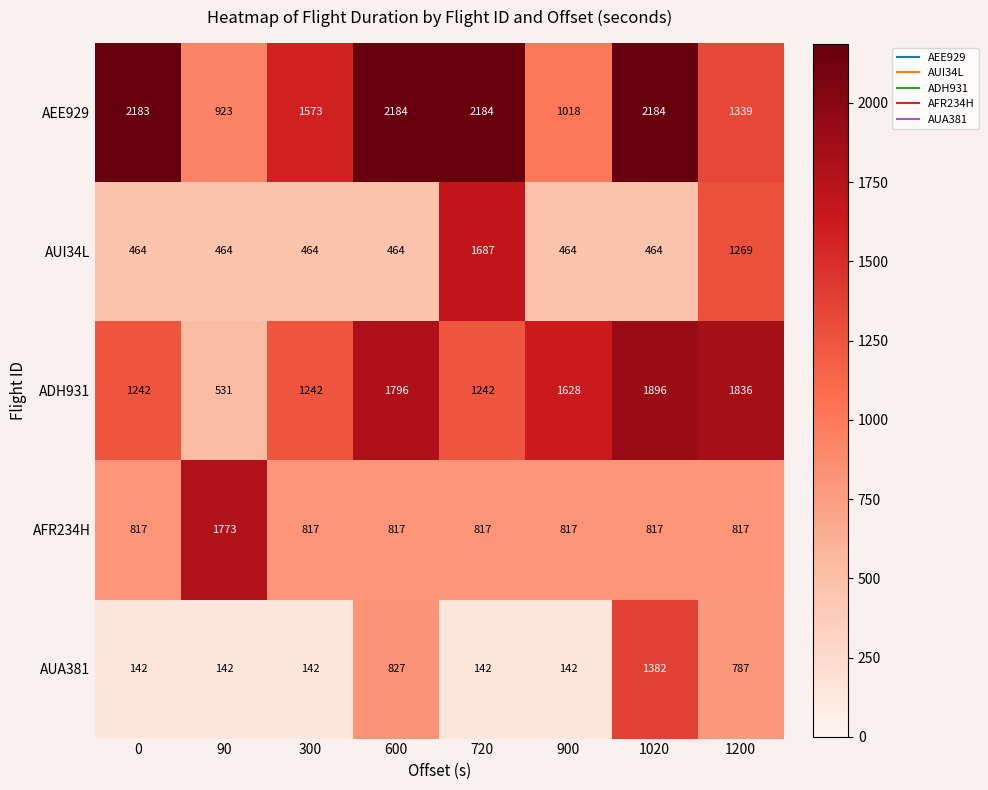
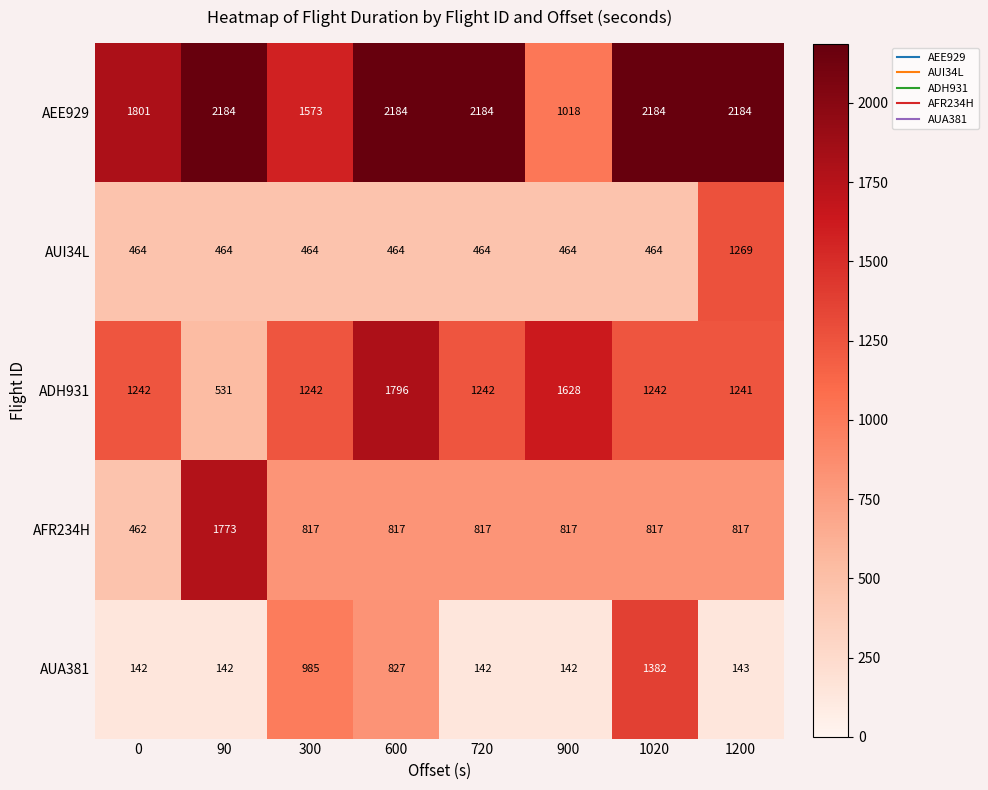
AEE929, 0: 2183 -> 1801
AEE929, 90: 923 -> 2184
AEE929, 1200: 1339 -> 2184
AUI34L, 720: 1687 -> 464
ADH931, 1020: 1896 -> 1242
ADH931, 1200: 1836 -> 1241
AFR234H, 0: 817 -> 462
AUA381, 300: 142 -> 985
AUA381, 1200: 787 -> 143
